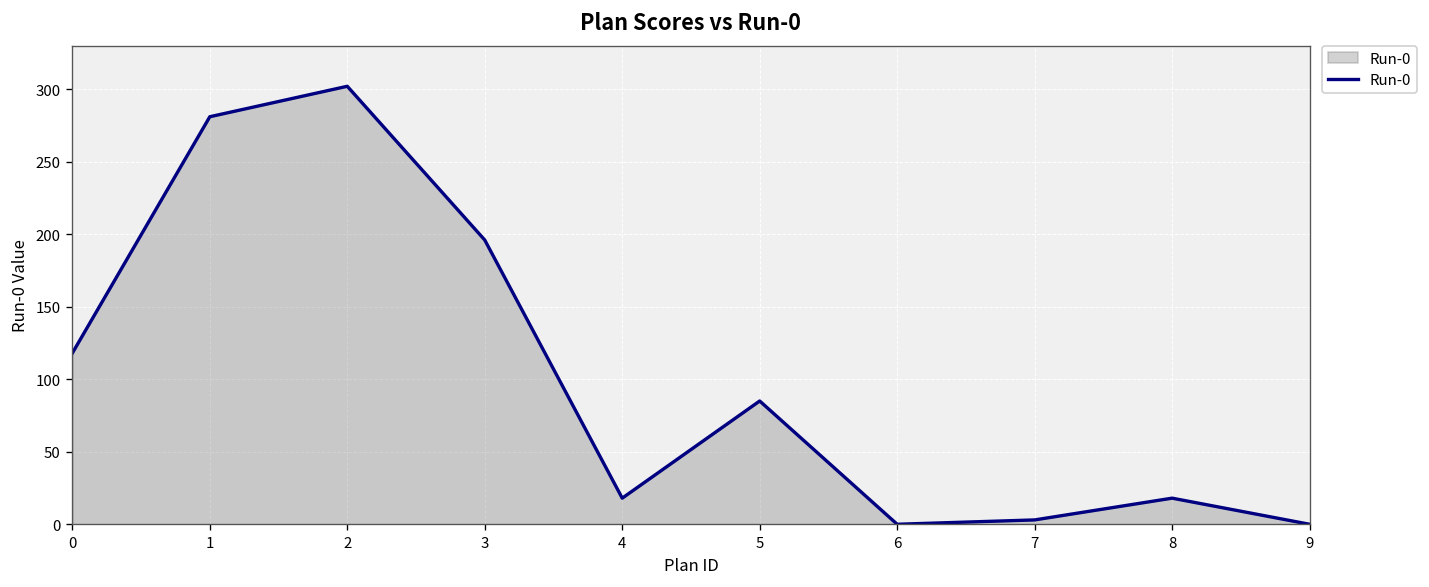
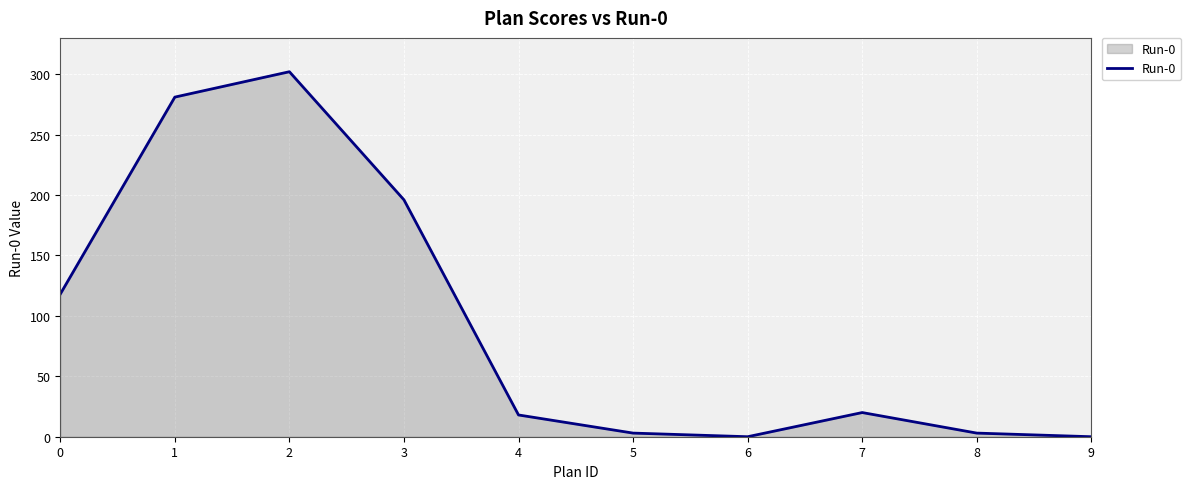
5: 85 -> 3
7: 3 -> 20
8: 18 -> 3
